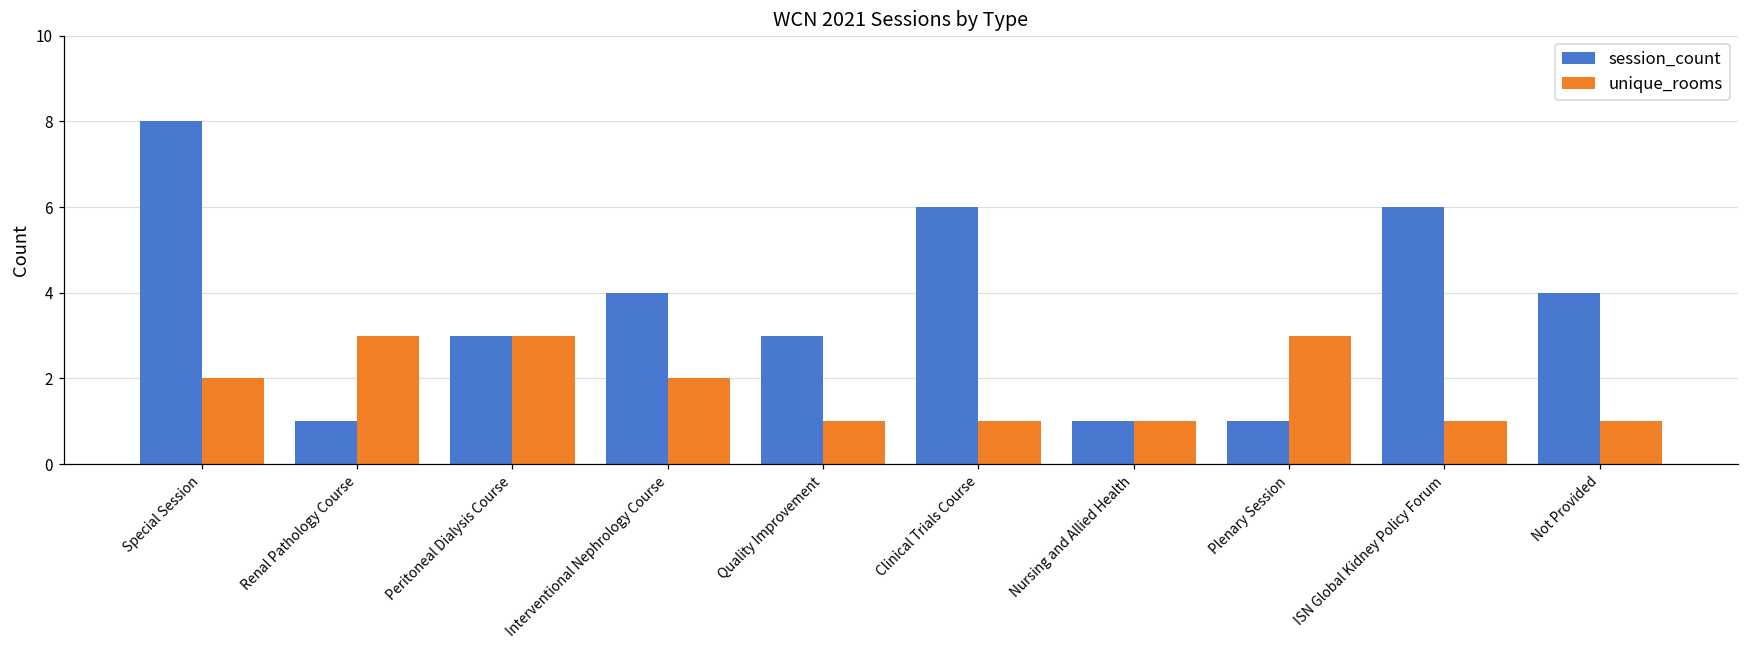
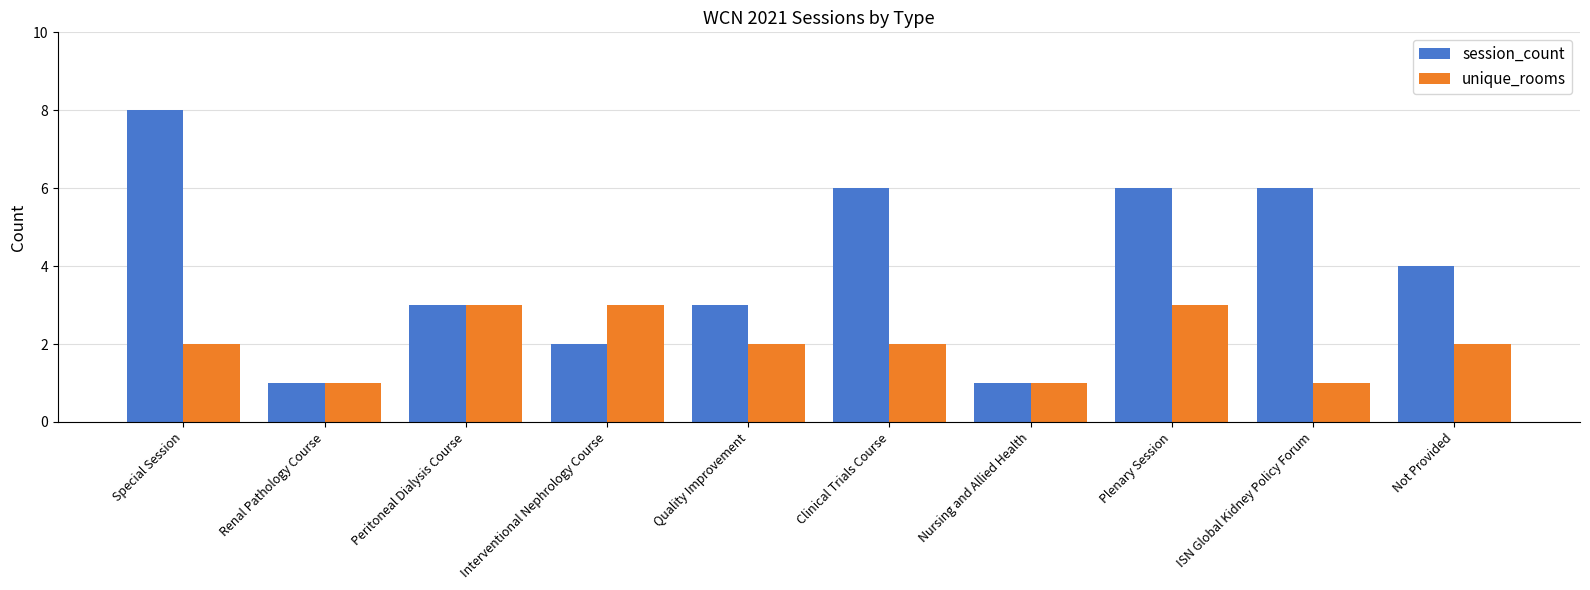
unique_rooms, Renal Pathology Course: 3 -> 1
session_count, Interventional Nephrology Course: 4 -> 2
unique_rooms, Interventional Nephrology Course: 2 -> 3
unique_rooms, Quality Improvement: 1 -> 2
unique_rooms, Clinical Trials Course: 1 -> 2
session_count, Plenary Session: 1 -> 6
unique_rooms, Not Provided: 1 -> 2
